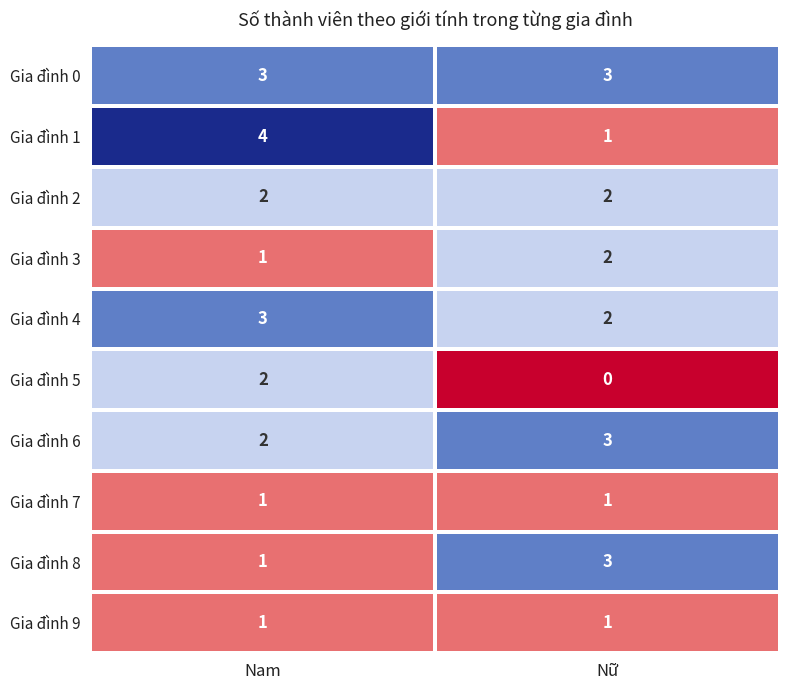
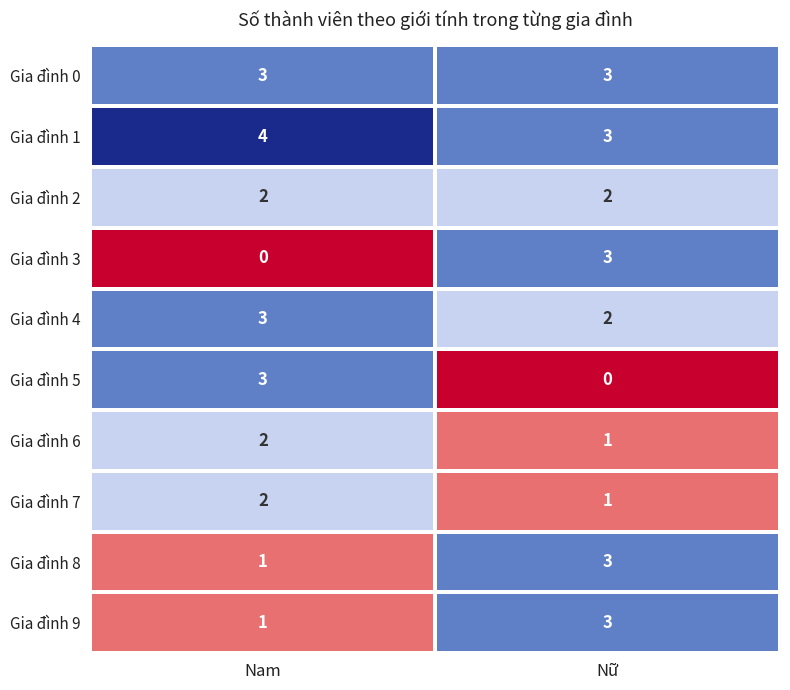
Gia đình 1, Nữ: 1 -> 3
Gia đình 3, Nam: 1 -> 0
Gia đình 3, Nữ: 2 -> 3
Gia đình 5, Nam: 2 -> 3
Gia đình 6, Nữ: 3 -> 1
Gia đình 7, Nam: 1 -> 2
Gia đình 9, Nữ: 1 -> 3
